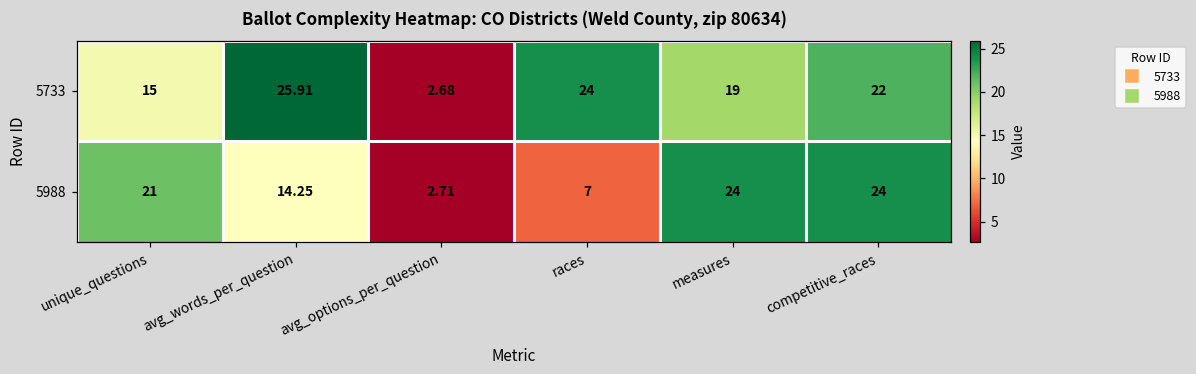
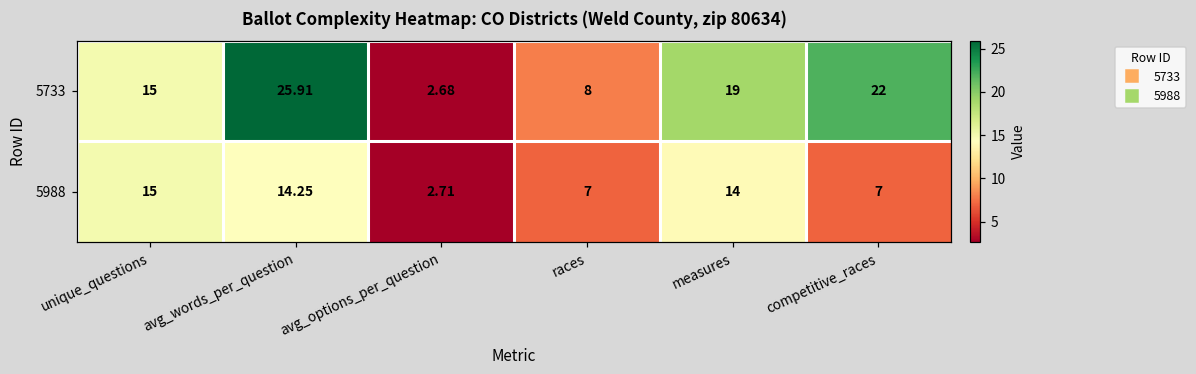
5733, races: 24 -> 8
5988, unique_questions: 21 -> 15
5988, measures: 24 -> 14
5988, competitive_races: 24 -> 7
